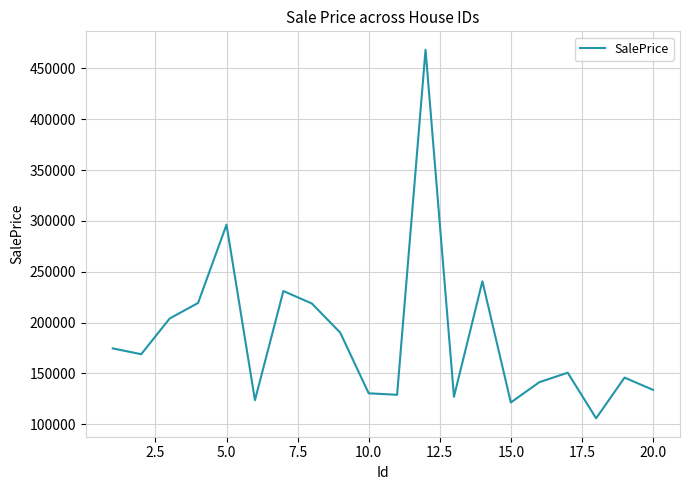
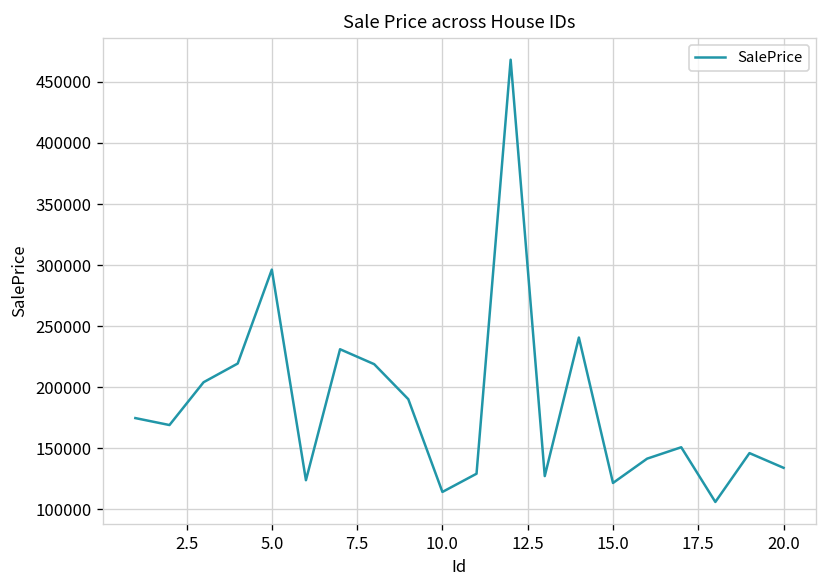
10.0: 130000 -> 114000
